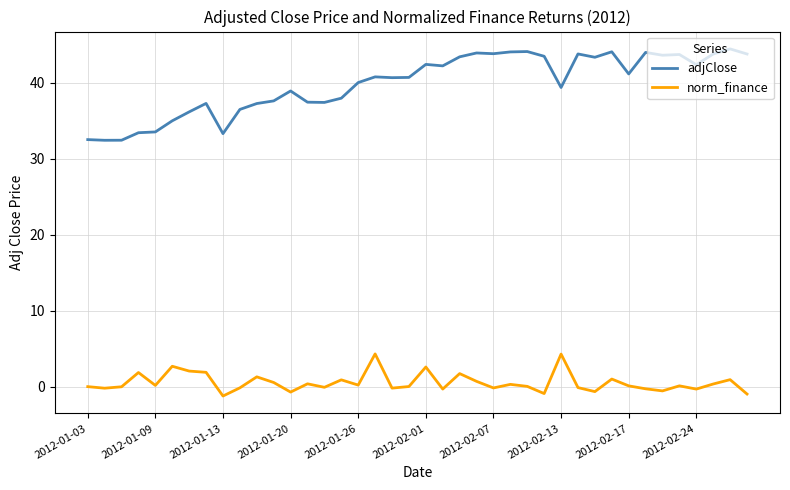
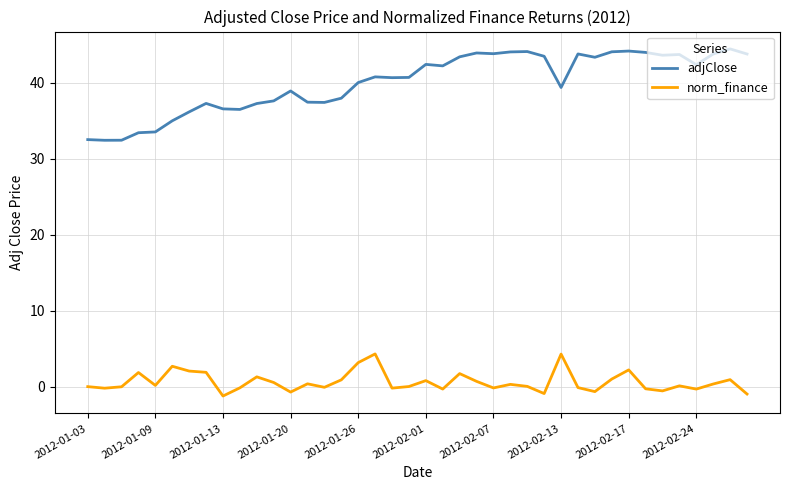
adjClose, 2012-01-13: 33 -> 37
norm_finance, 2012-01-26: 0 -> 3
norm_finance, 2012-02-01: 3 -> 1
adjClose, 2012-02-17: 41 -> 44
norm_finance, 2012-02-17: 0 -> 2
